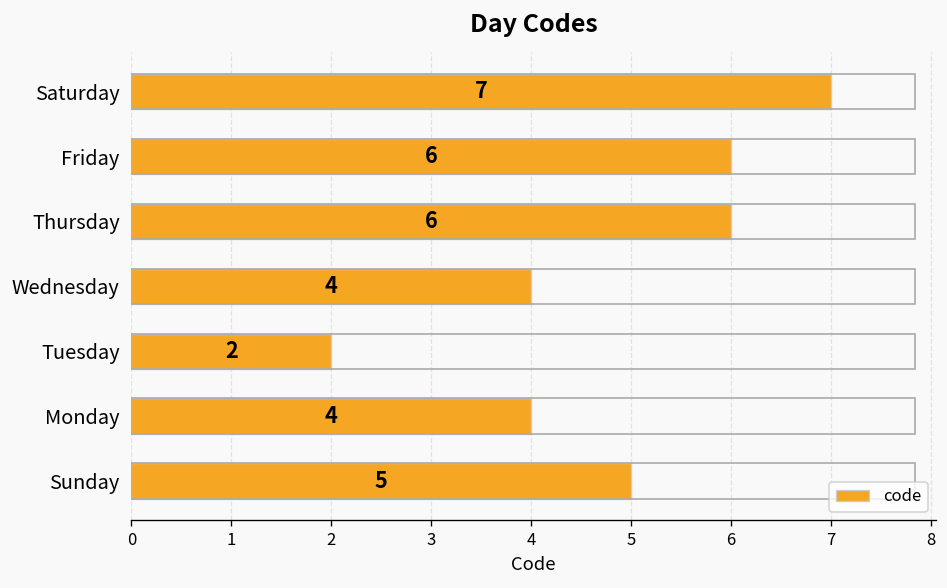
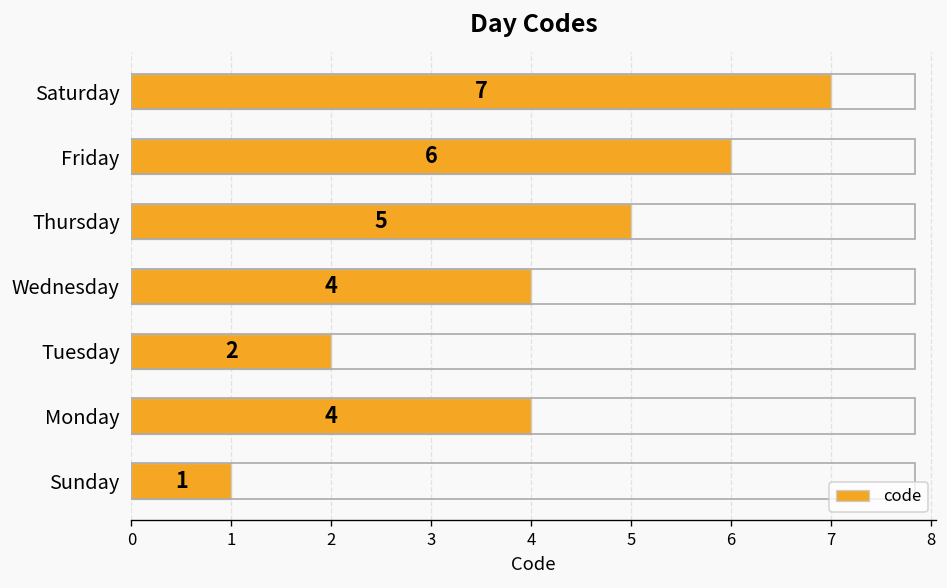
Thursday: 6 -> 5
Sunday: 5 -> 1
